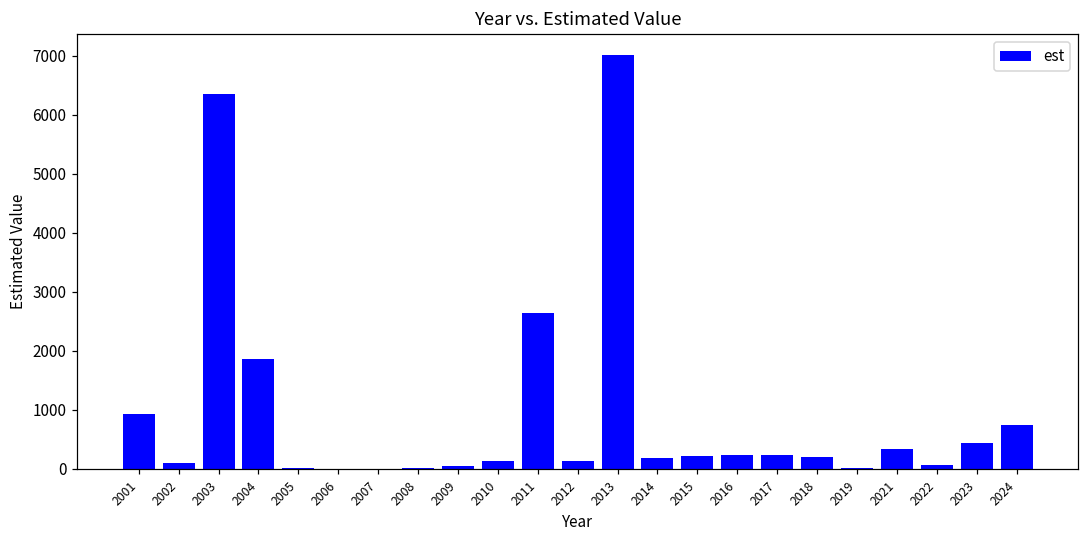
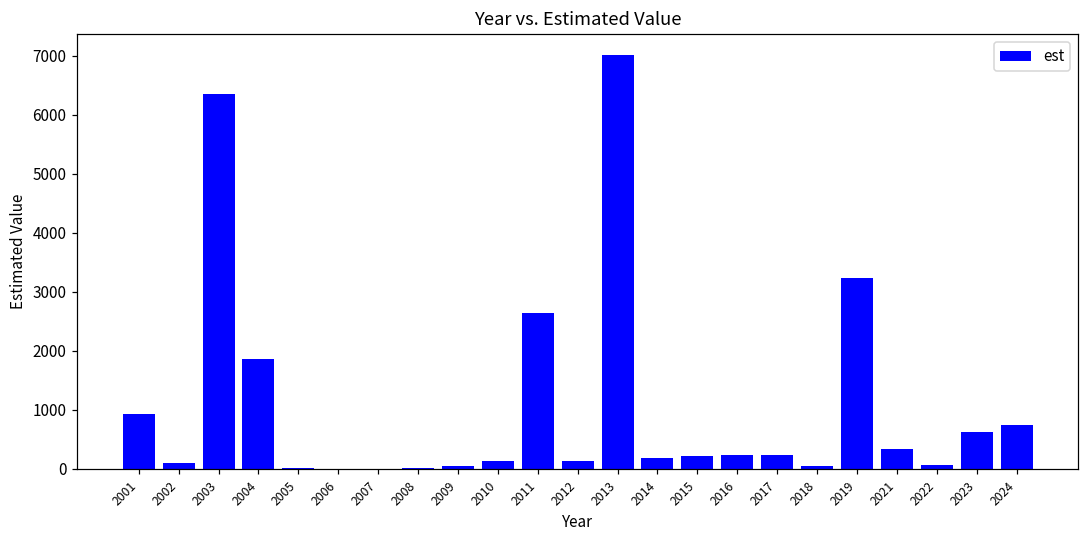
2018: 200 -> 0
2019: 0 -> 3200
2023: 400 -> 600
